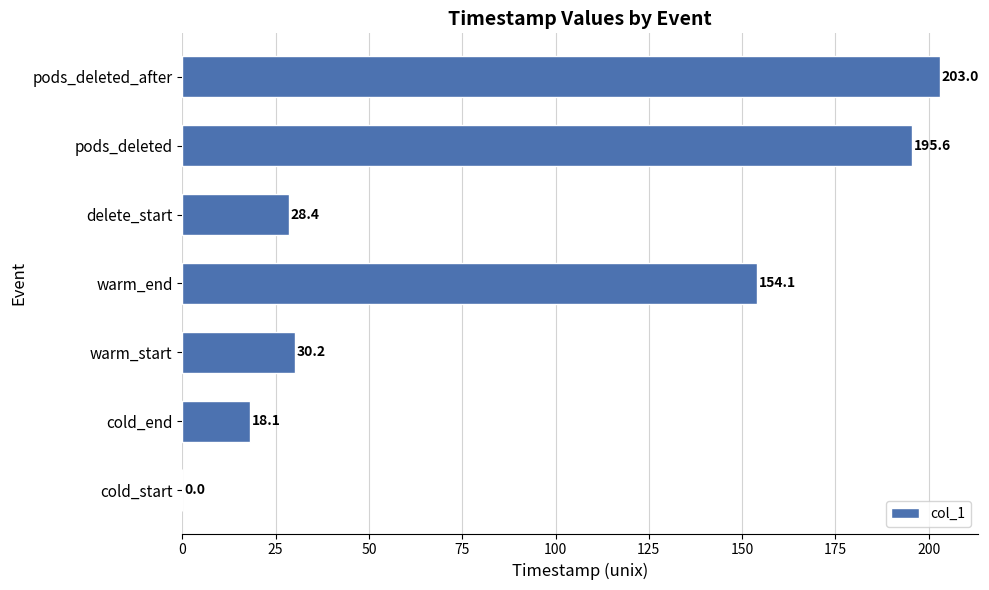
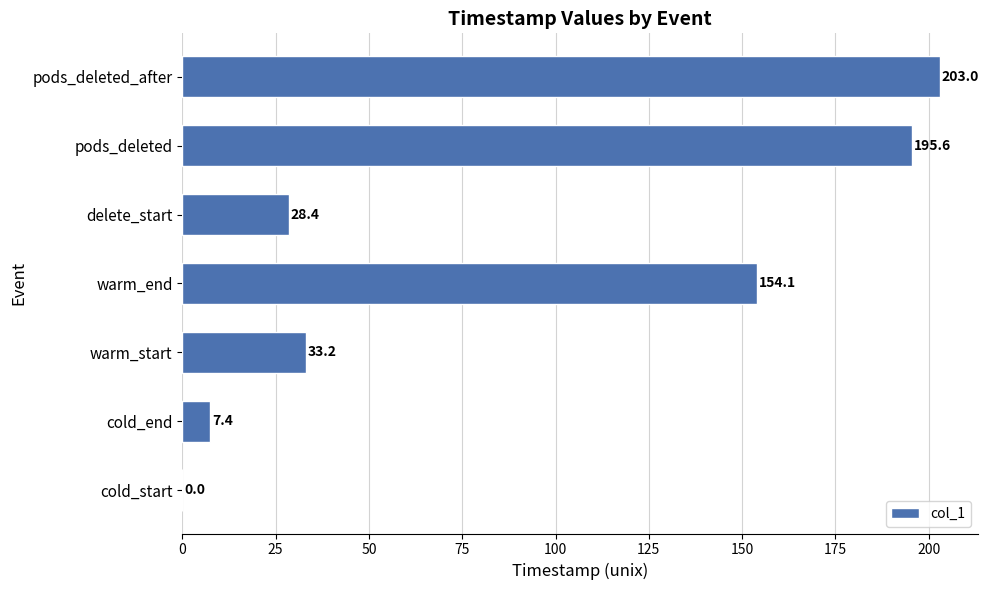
warm_start: 30.2 -> 33.2
cold_end: 18.1 -> 7.4
